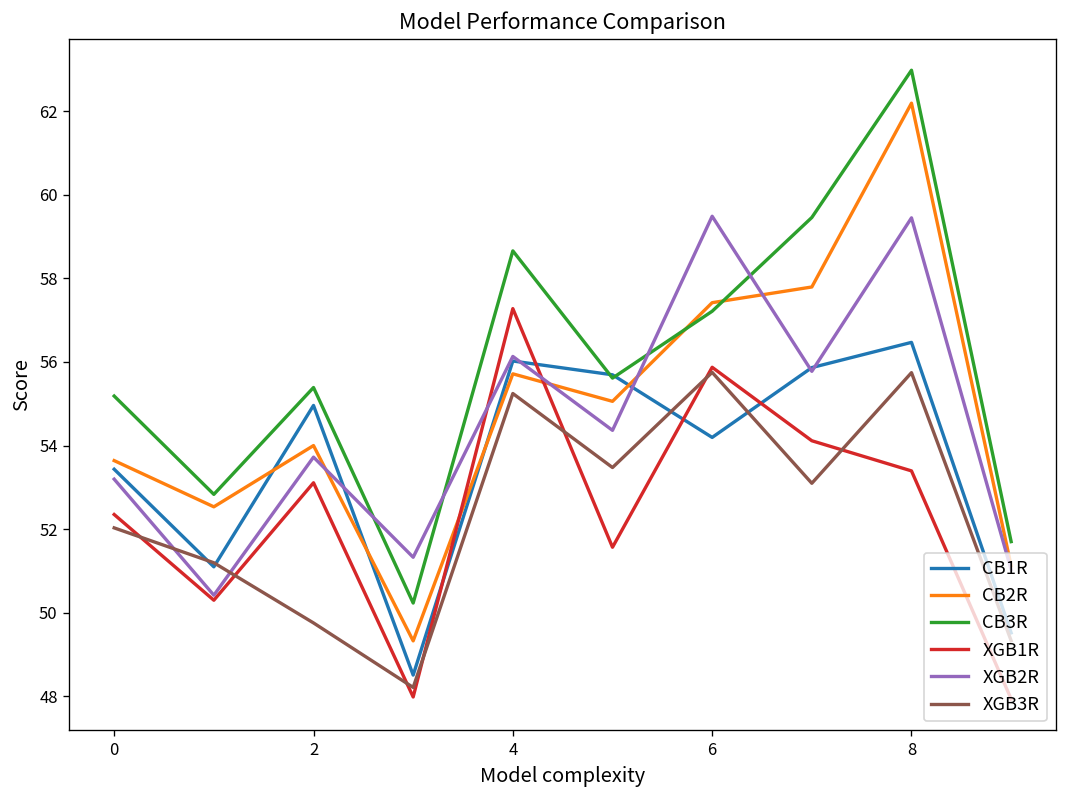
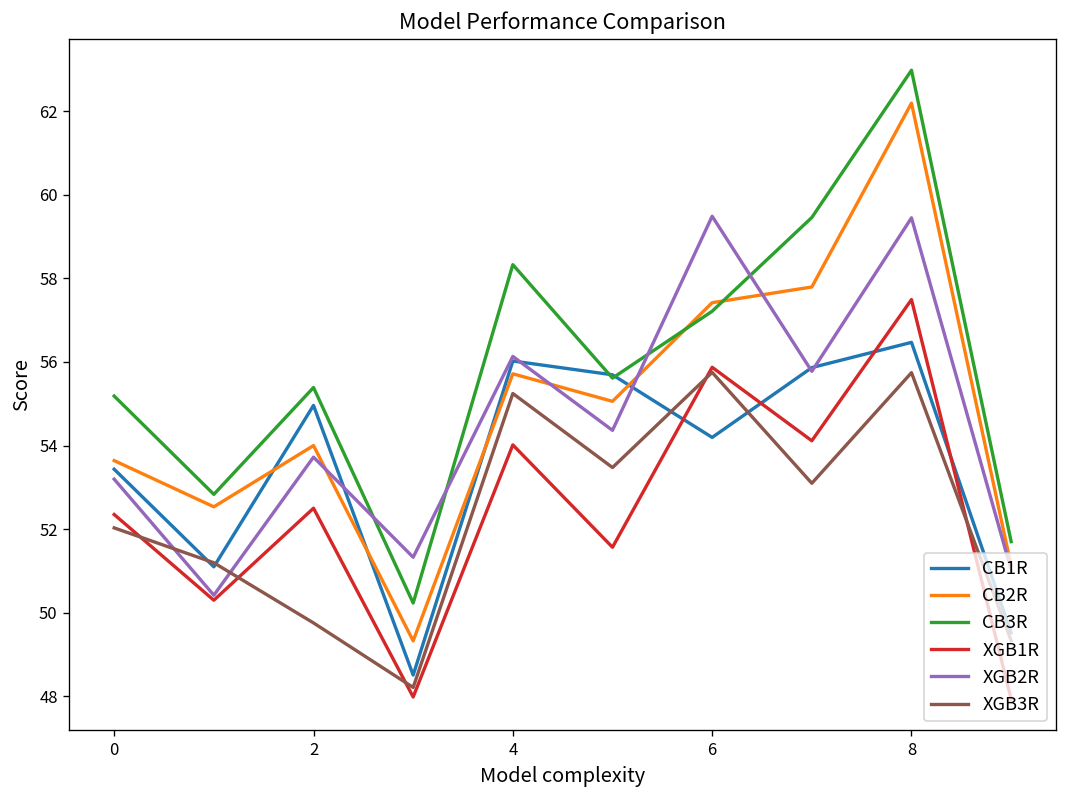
XGB1R, 2: 53.1 -> 52.5
CB3R, 4: 58.7 -> 58.3
XGB1R, 4: 57.3 -> 54.0
XGB1R, 8: 53.4 -> 57.5
